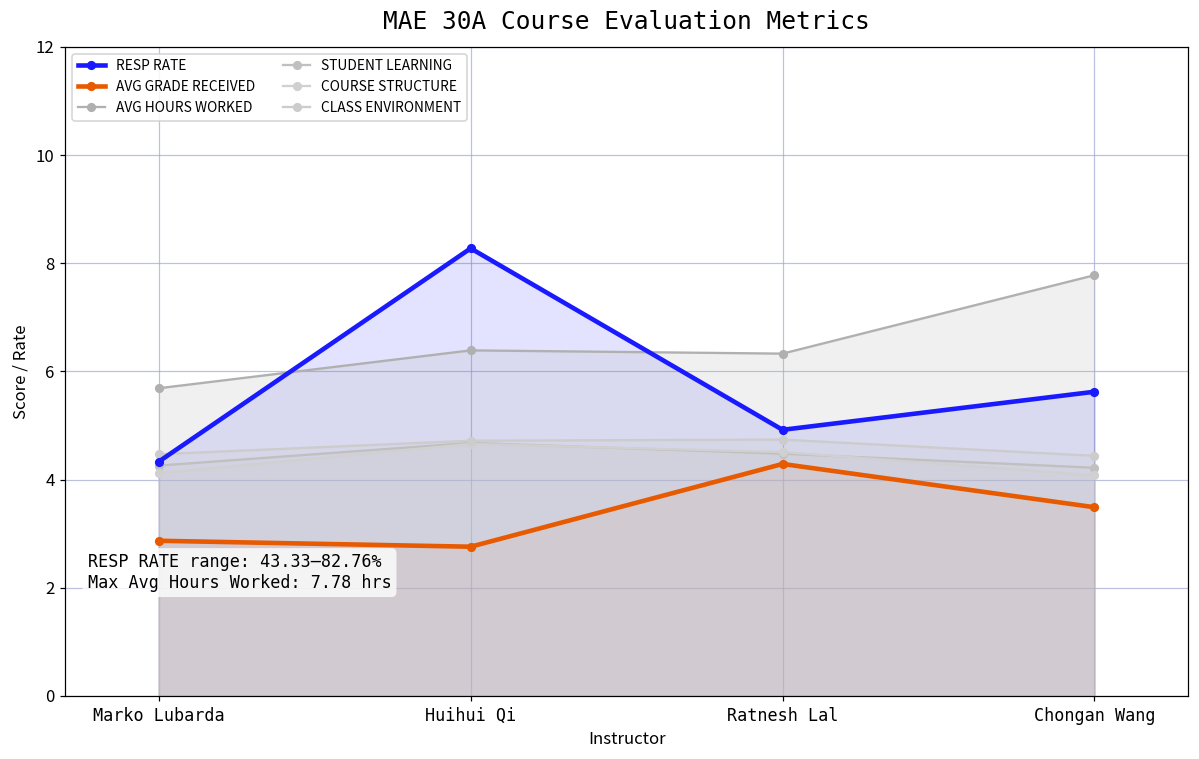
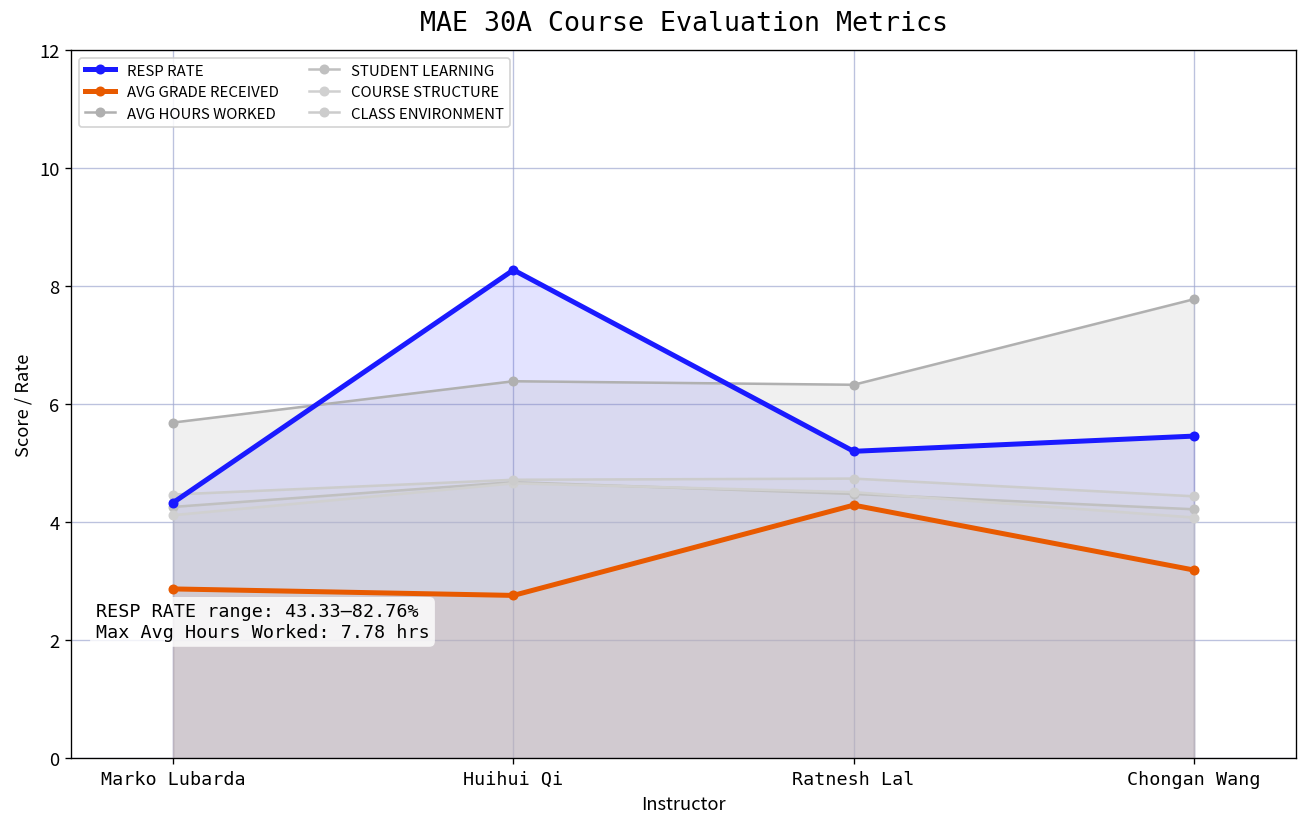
RESP RATE, Ratnesh Lal: 4.9 -> 5.2
RESP RATE, Chongan Wang: 5.6 -> 5.5
AVG GRADE RECEIVED, Chongan Wang: 3.5 -> 3.2
